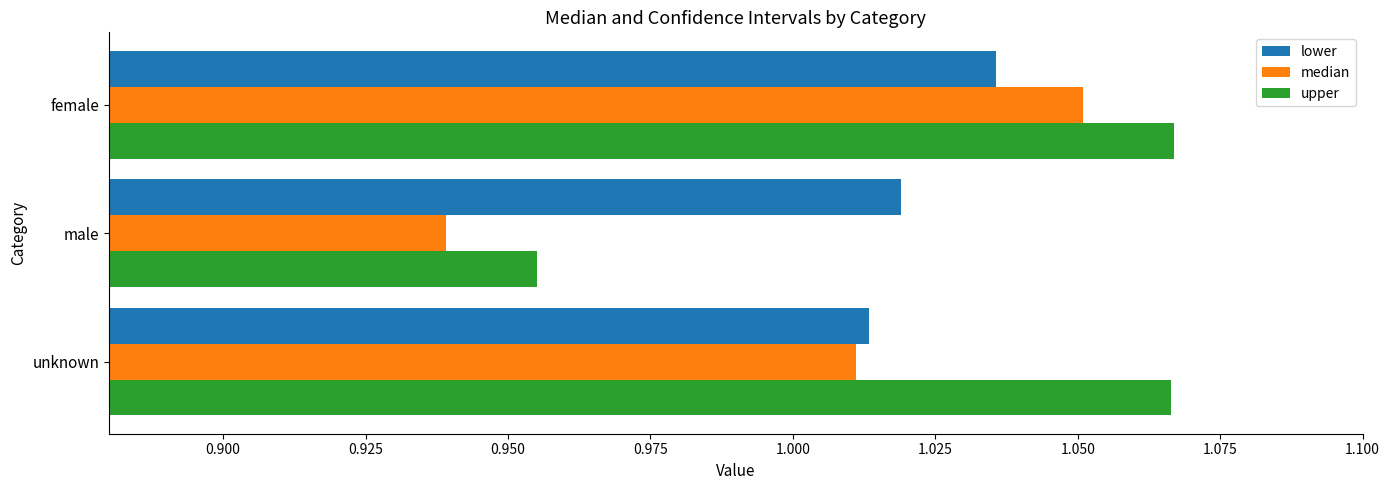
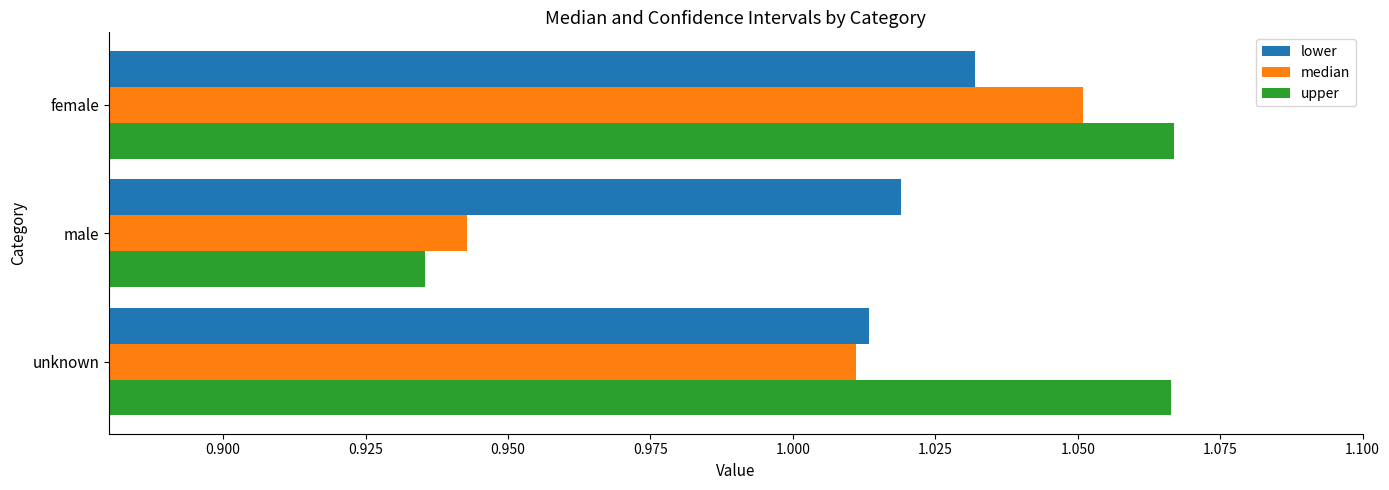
lower, female: 1.036 -> 1.032
median, male: 0.939 -> 0.943
upper, male: 0.955 -> 0.935
